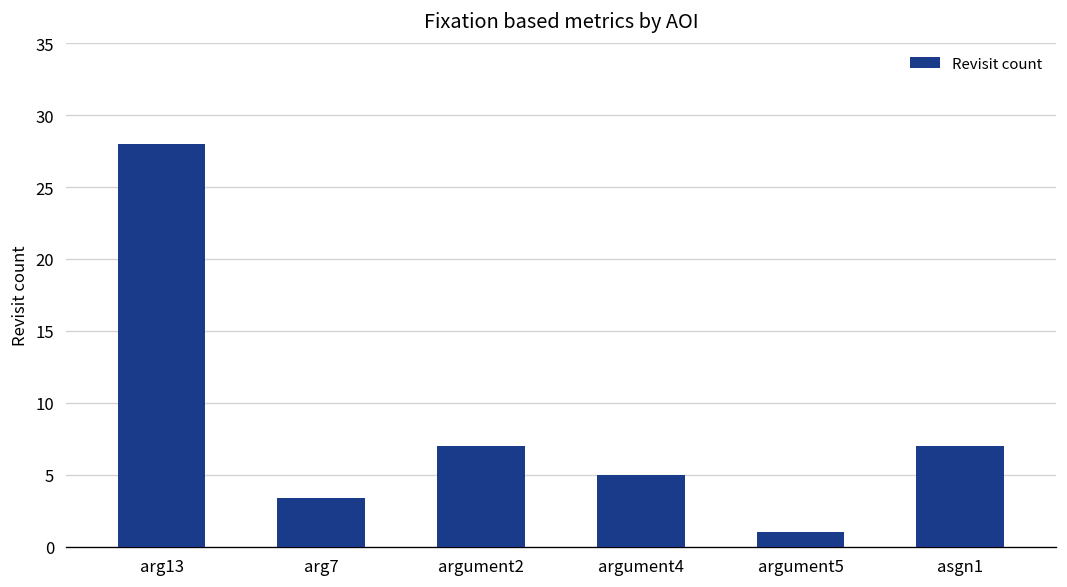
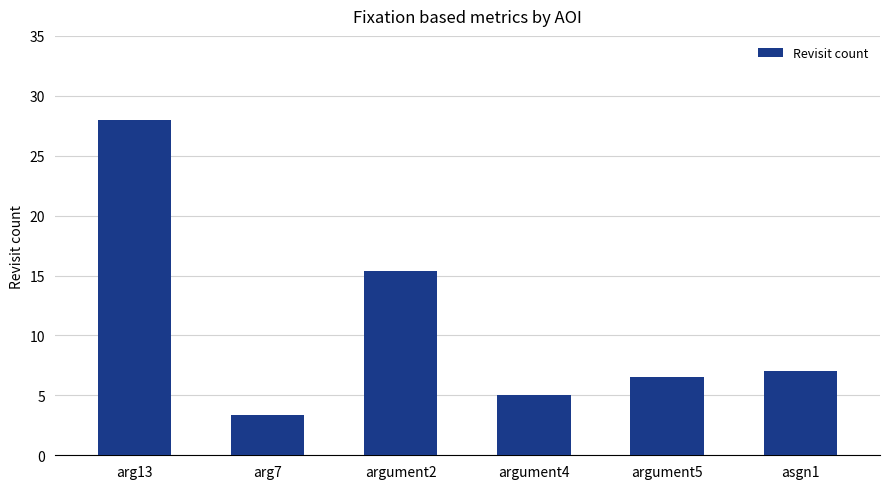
argument2: 7.0 -> 15.4
argument5: 1.0 -> 6.5
